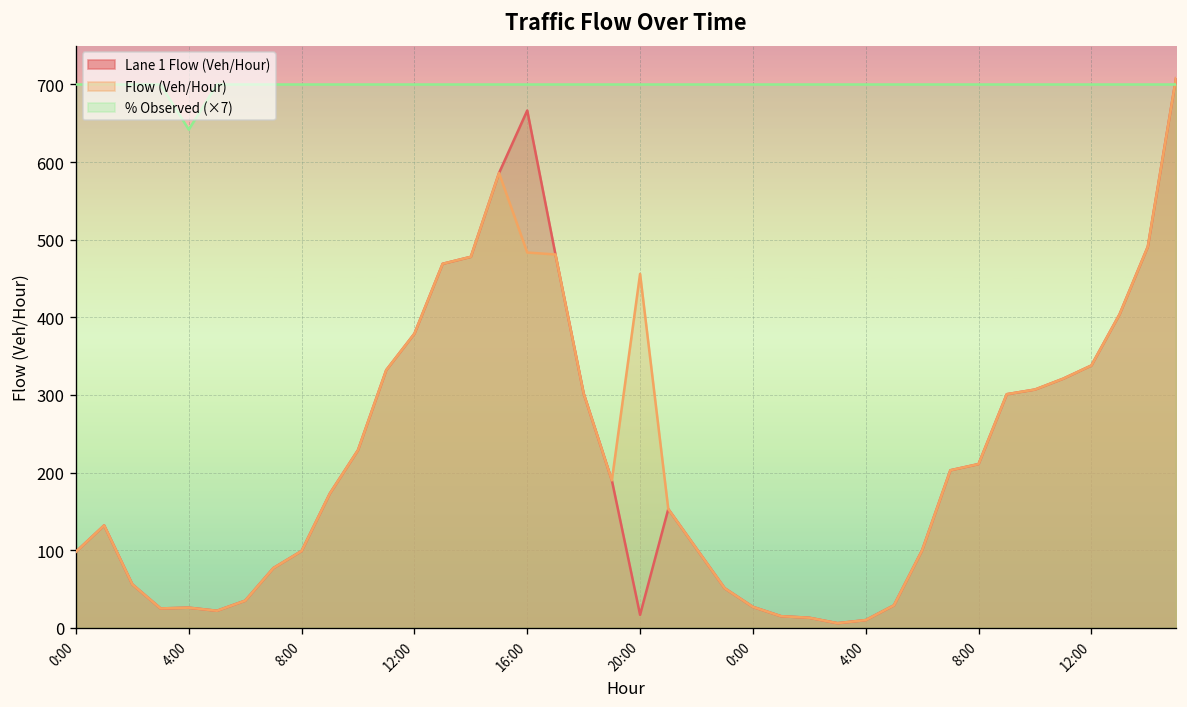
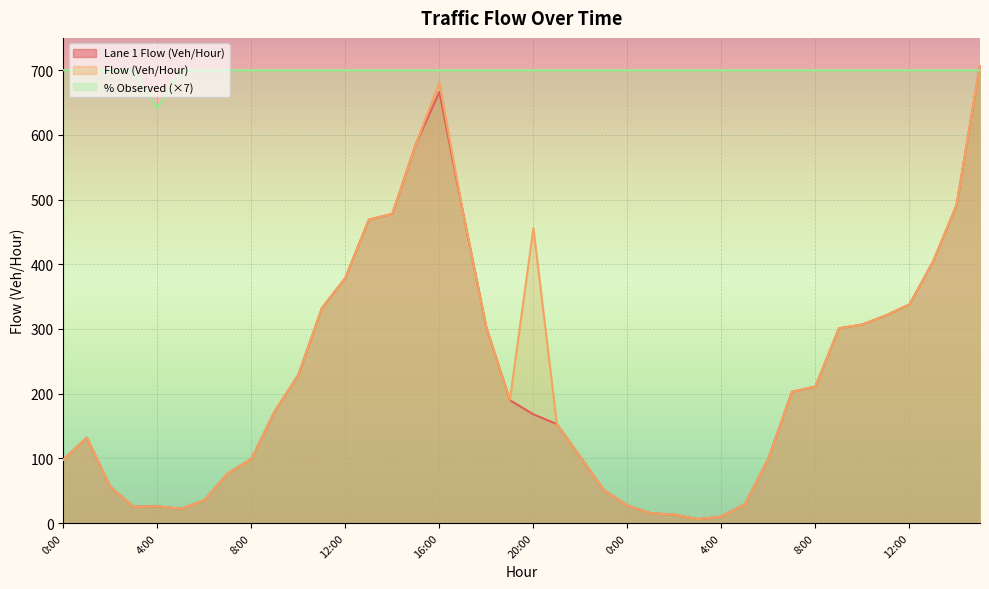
Flow (Veh/Hour), 16:00: 480 -> 680
Lane 1 Flow (Veh/Hour), 20:00: 20 -> 170
